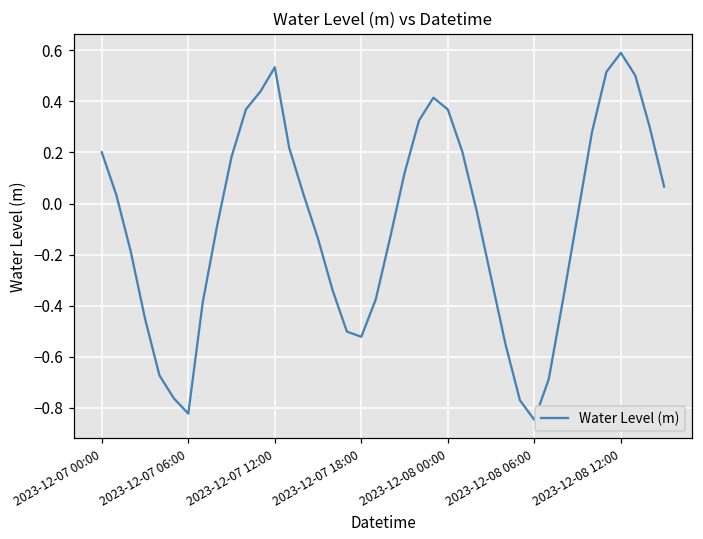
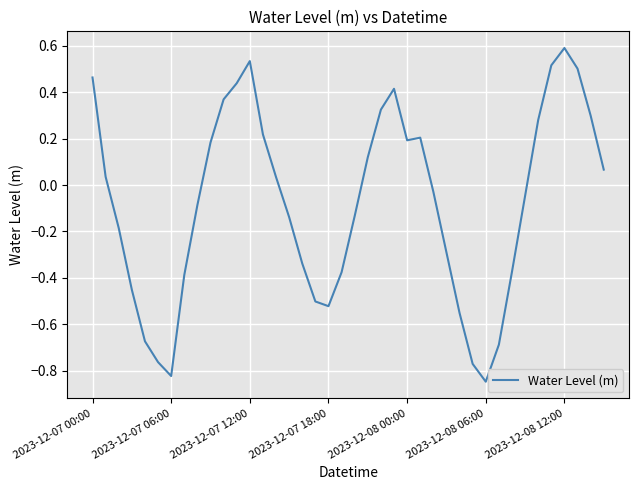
2023-12-07 00:00: 0.20 -> 0.46
2023-12-08 00:00: 0.37 -> 0.19
